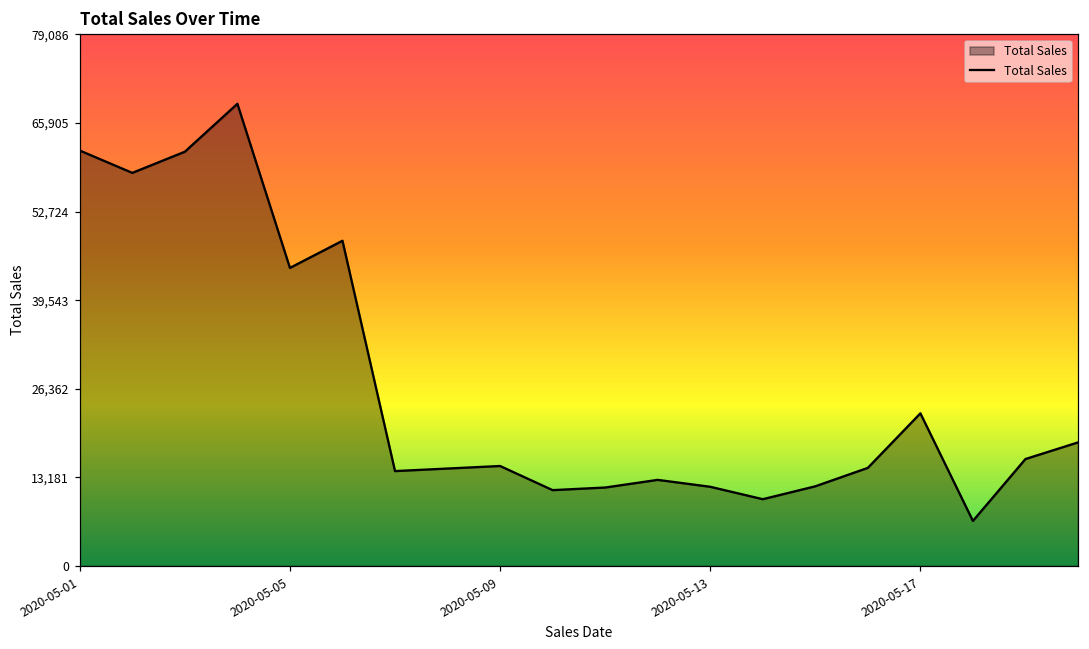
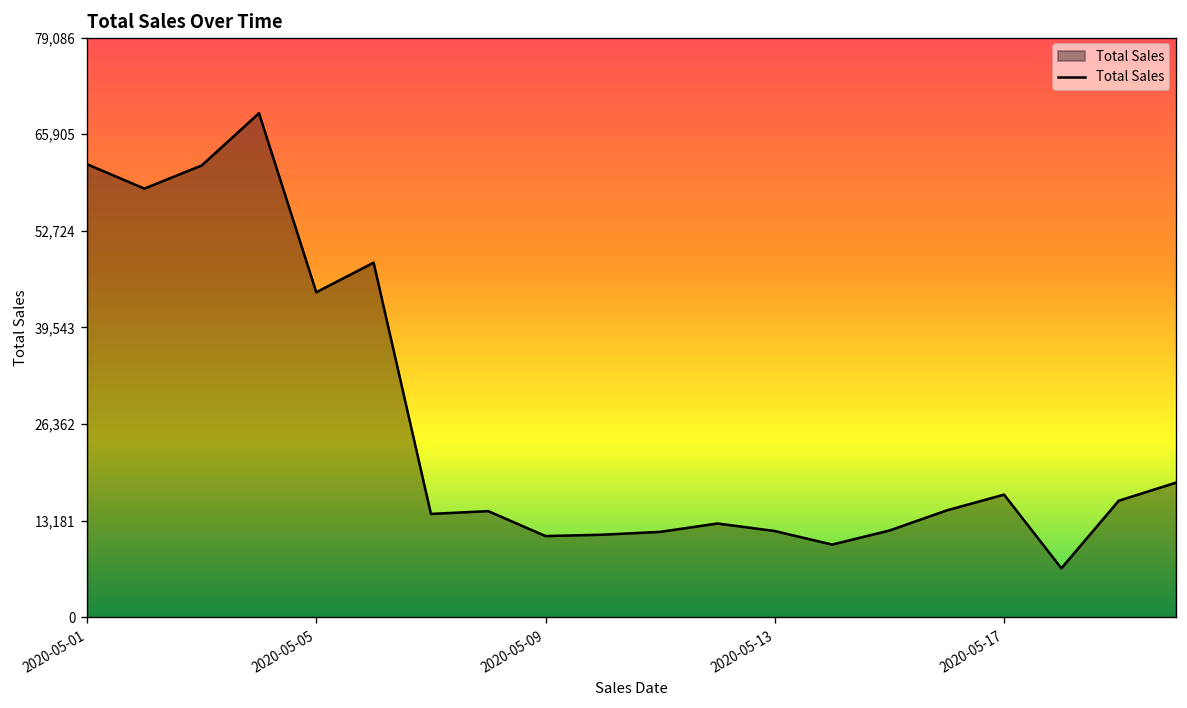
2020-05-09: 15,000 -> 11,000
2020-05-17: 23,000 -> 17,000
